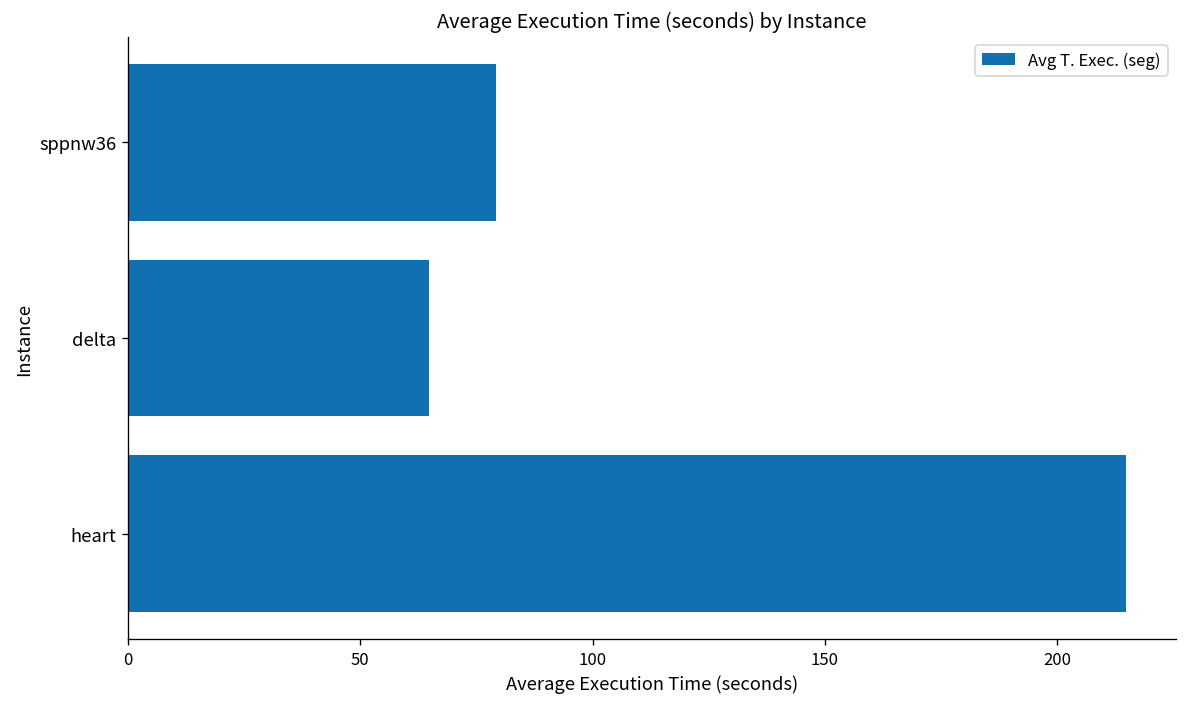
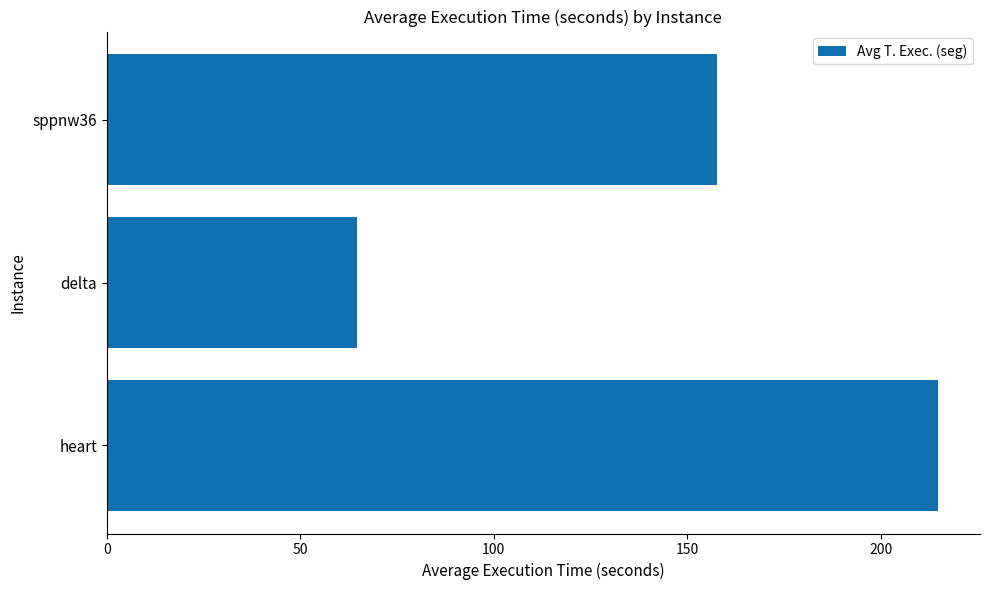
sppnw36: 79 -> 158
